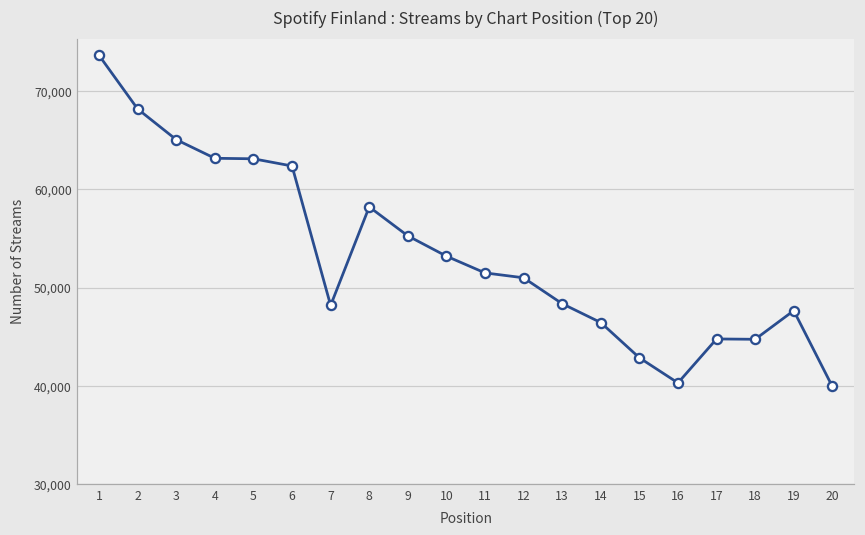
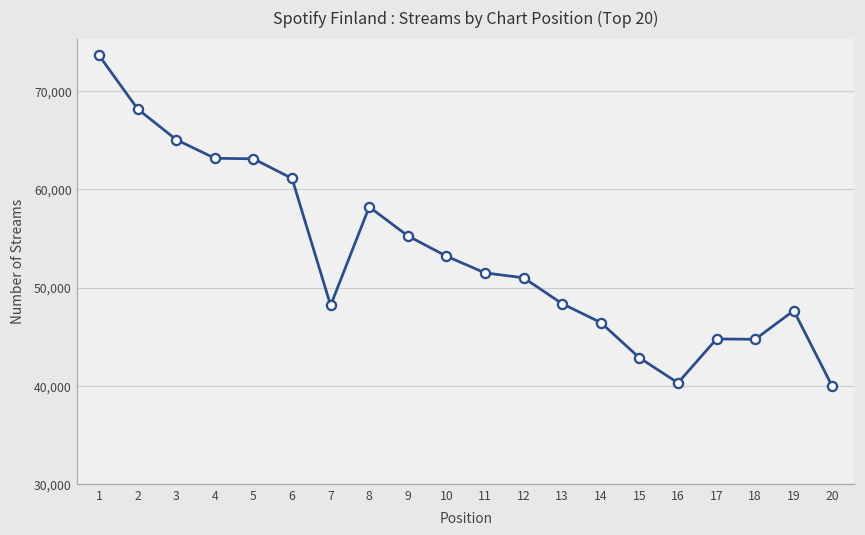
6: 62,000 -> 61,000
